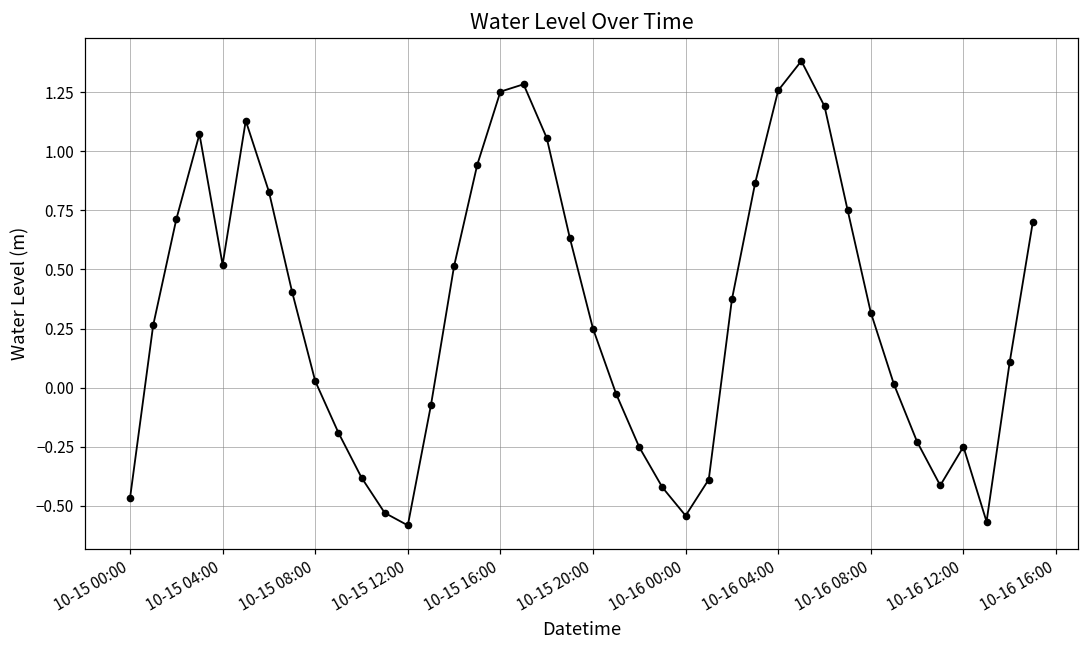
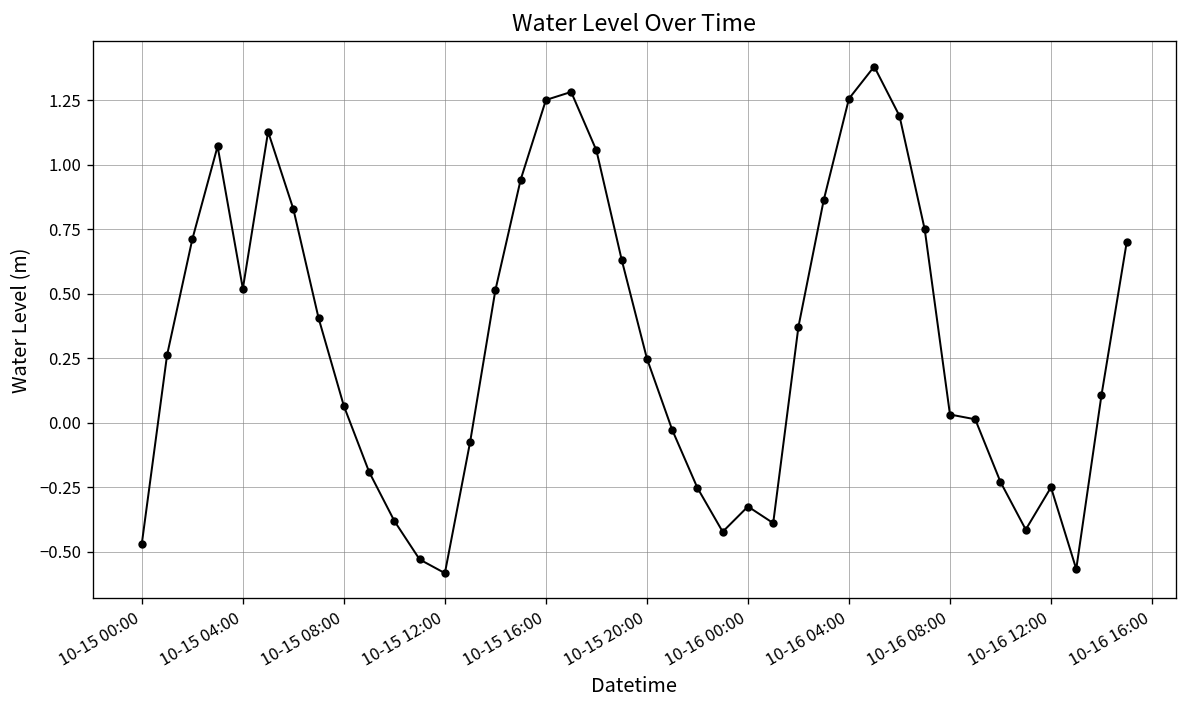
10-15 08:00: 0.03 -> 0.07
10-16 00:00: -0.54 -> -0.32
10-16 08:00: 0.32 -> 0.03
